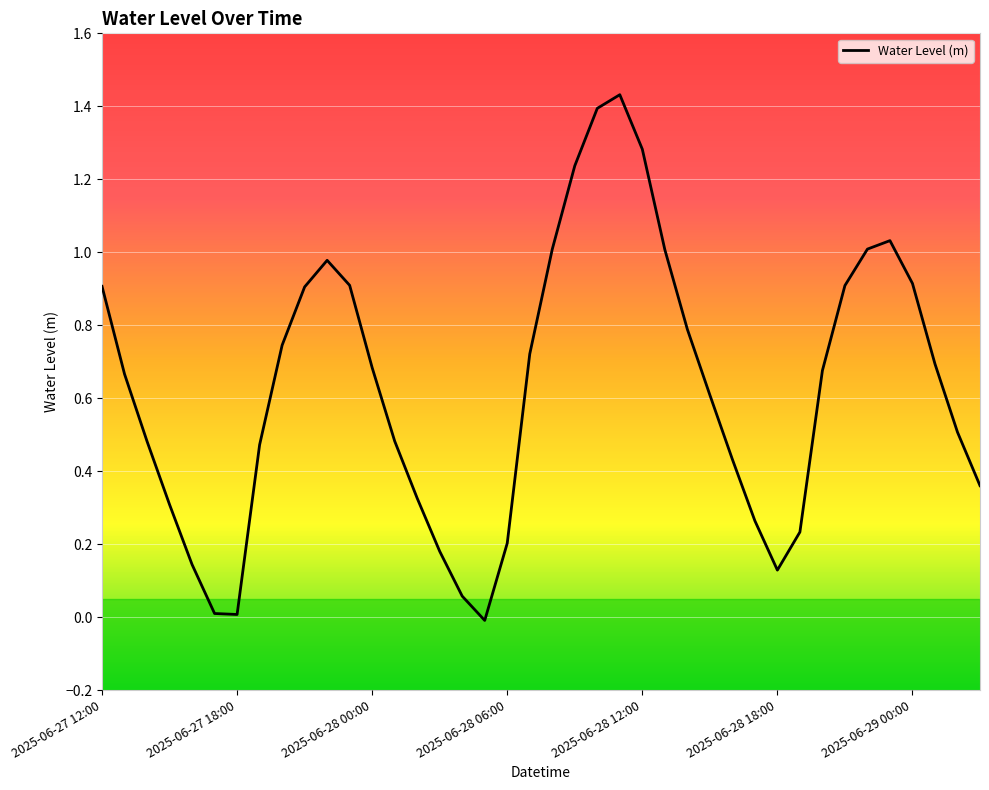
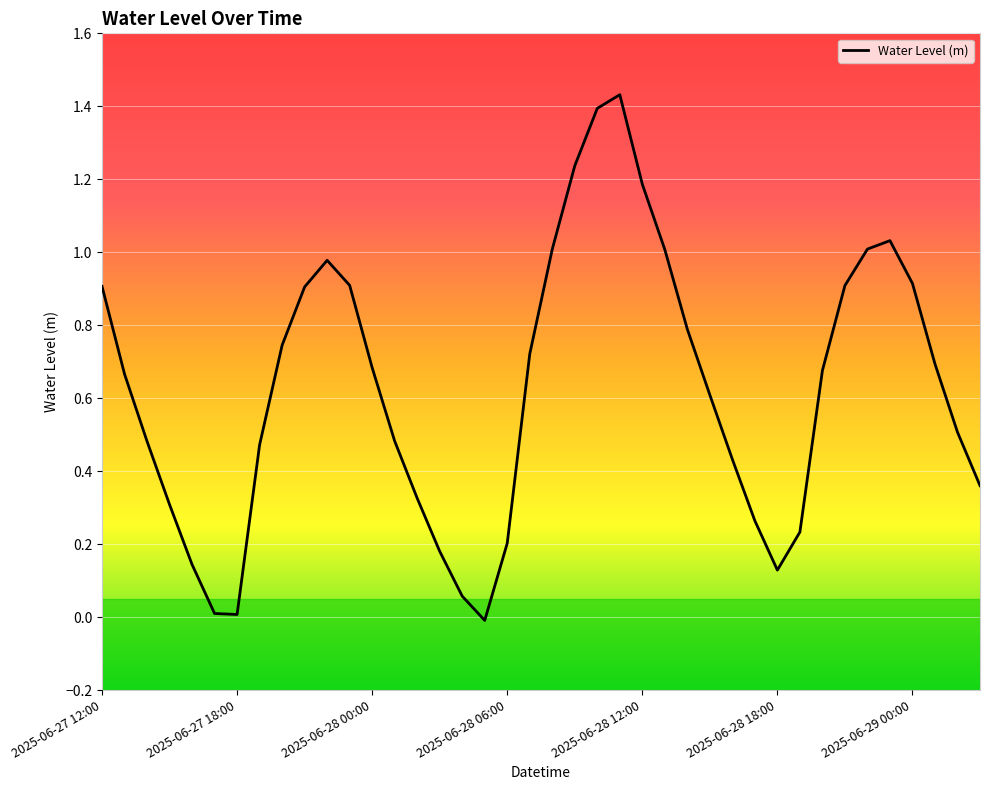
2025-06-28 12:00: 1.28 -> 1.19
